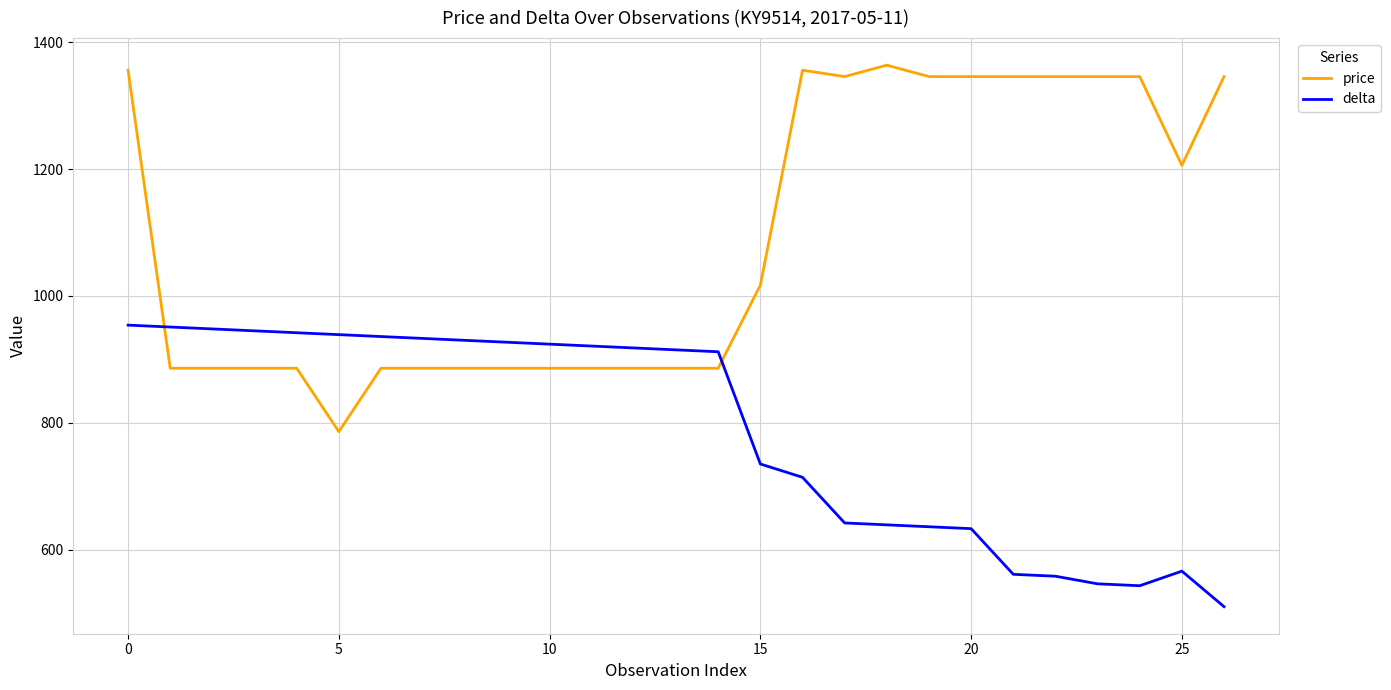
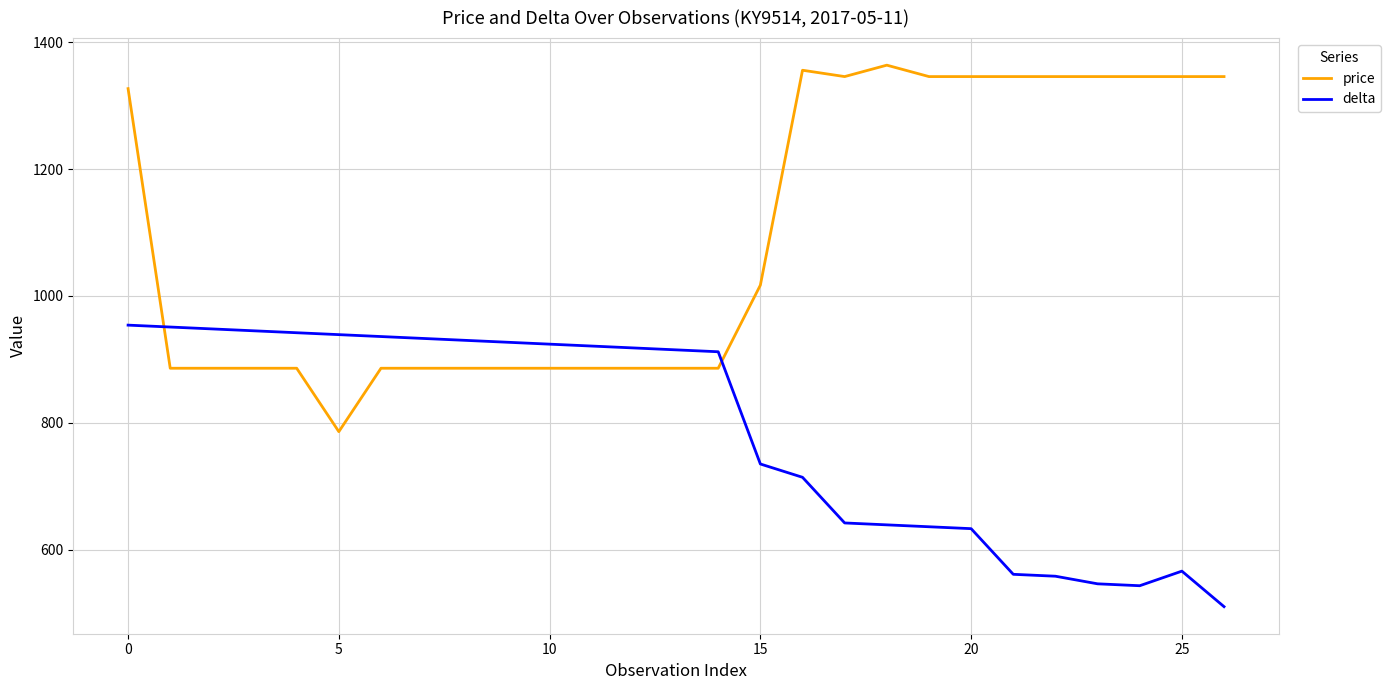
price, 0: 1360 -> 1330
price, 25: 1210 -> 1350
